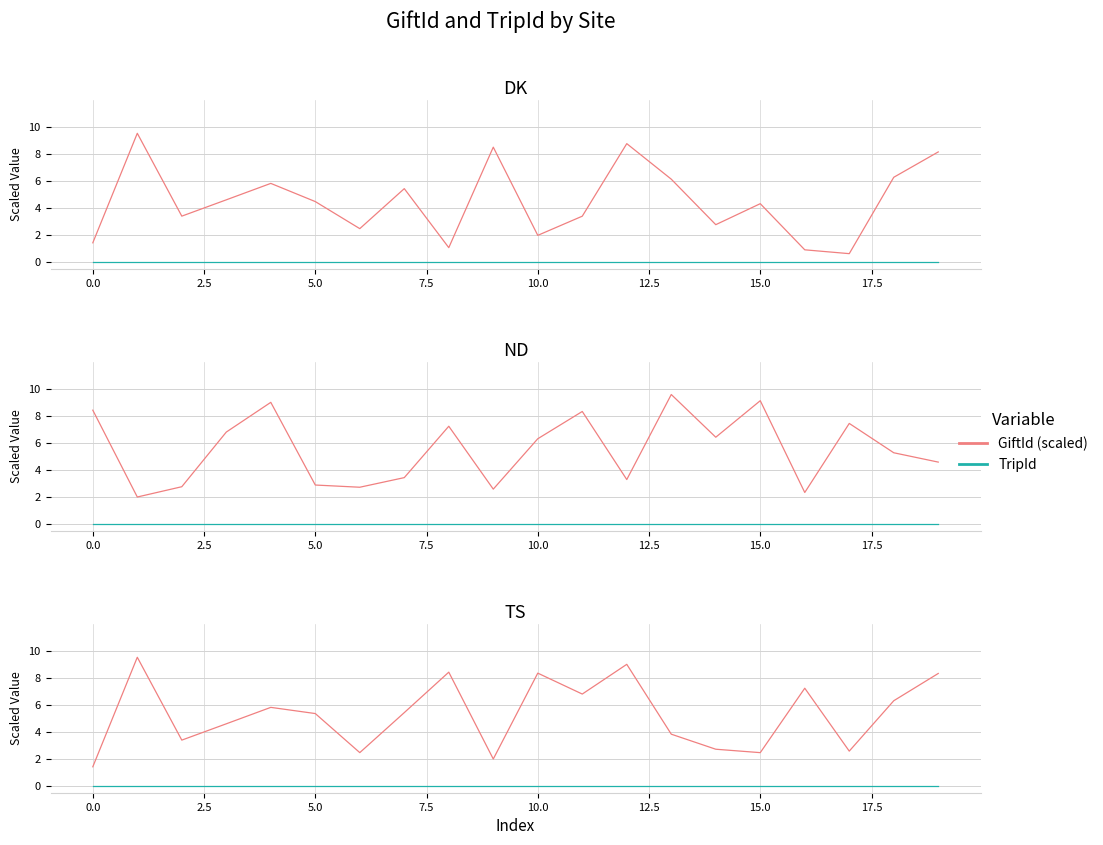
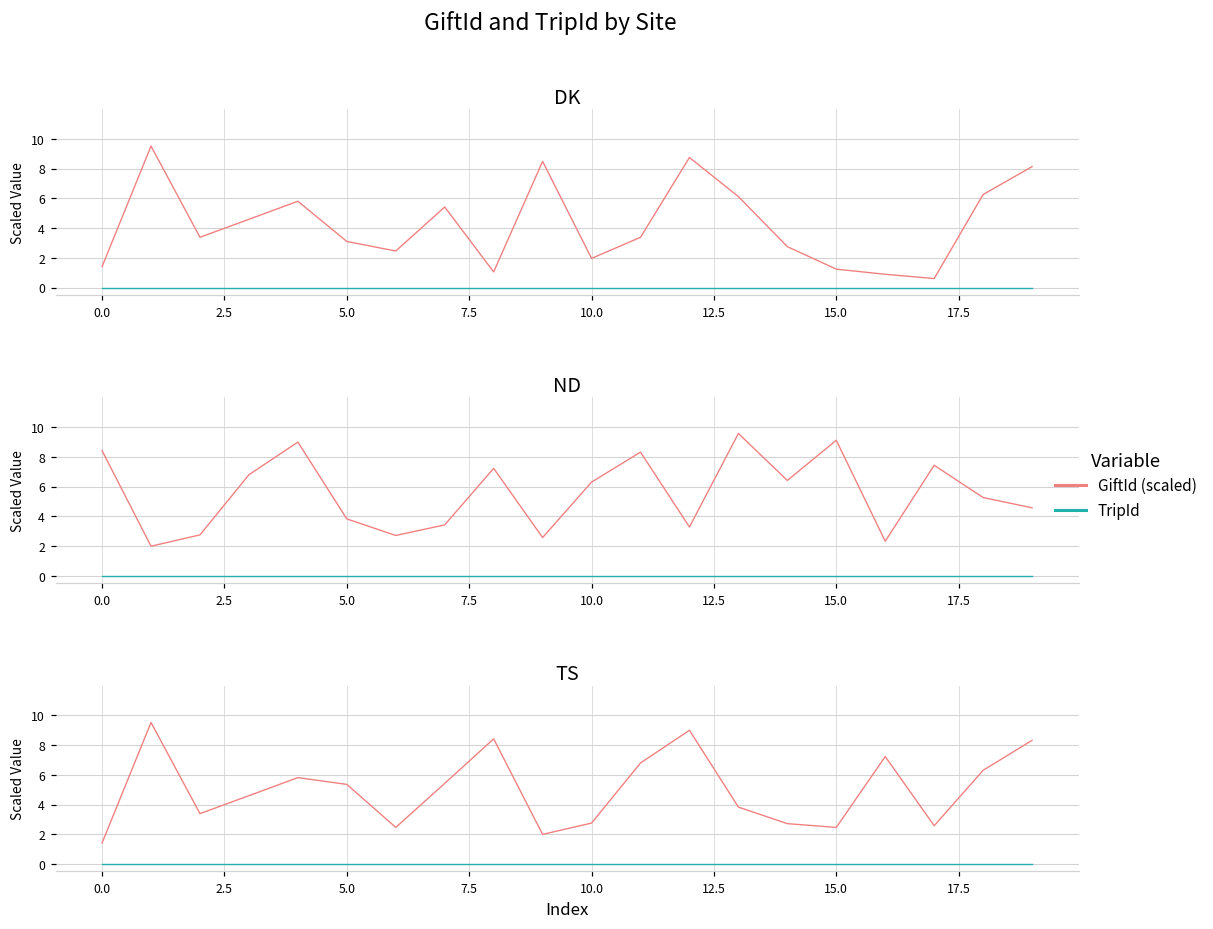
DK, GiftId (scaled), 5.0: 4.5 -> 3.1
DK, GiftId (scaled), 15.0: 4.3 -> 1.2
ND, GiftId (scaled), 5.0: 2.9 -> 3.8
TS, GiftId (scaled), 10.0: 8.3 -> 2.8
